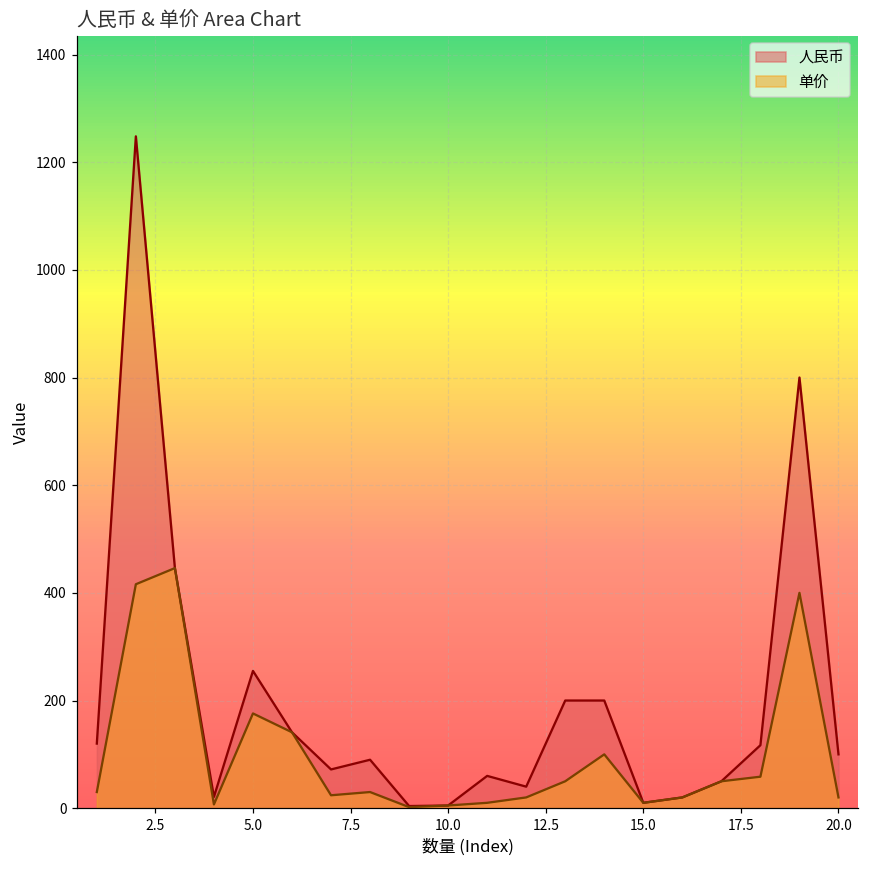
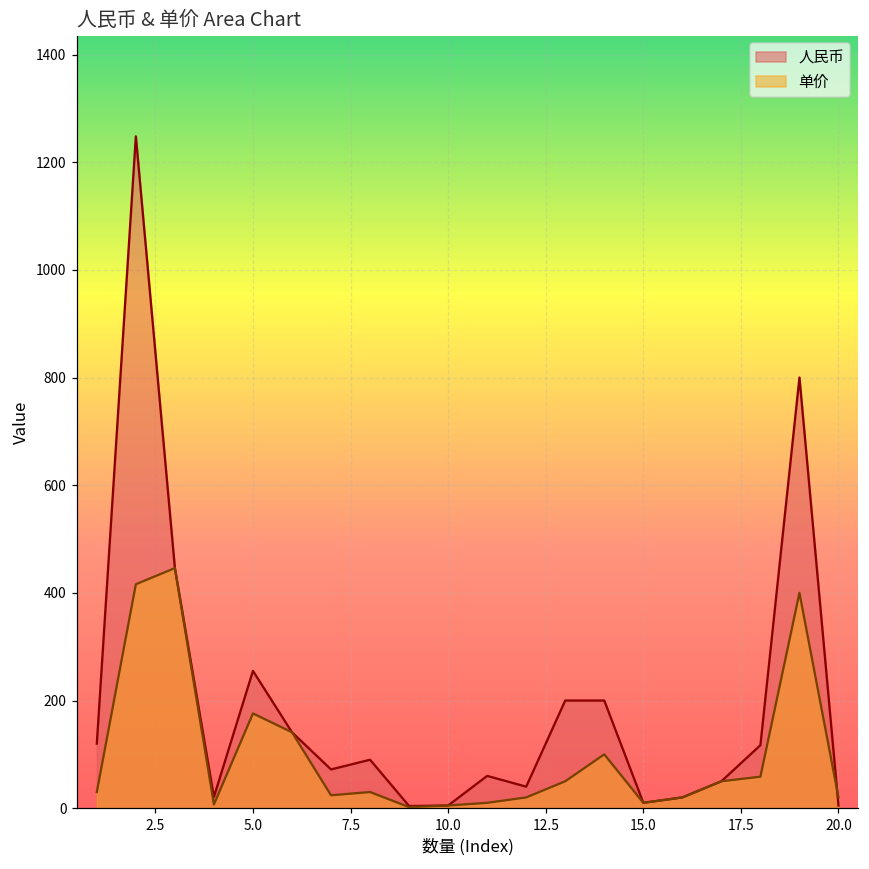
人民币, 20.0: 100 -> 10
